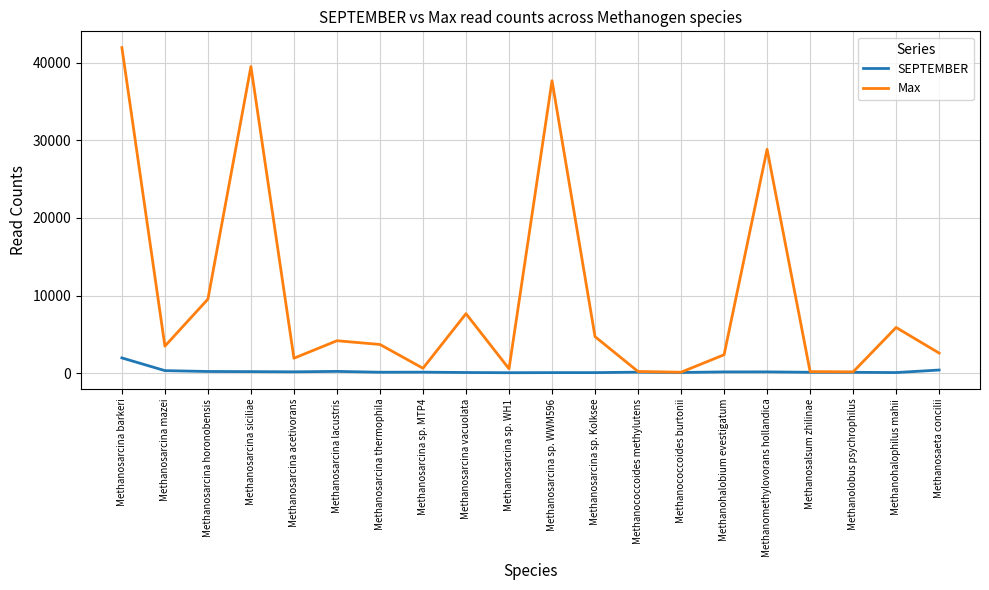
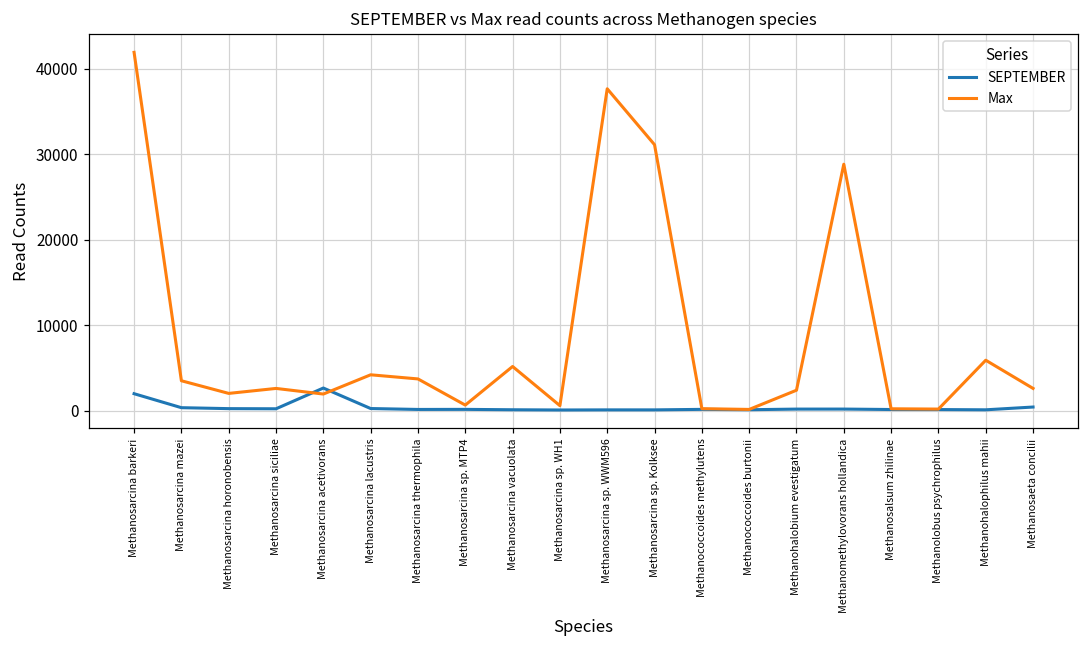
Max, Methanosarcina horonobensis: 10000 -> 2000
Max, Methanosarcina siciliae: 39000 -> 3000
SEPTEMBER, Methanosarcina acetivorans: 0 -> 3000
Max, Methanosarcina vacuolata: 8000 -> 5000
Max, Methanosarcina sp. Kolksee: 5000 -> 31000
